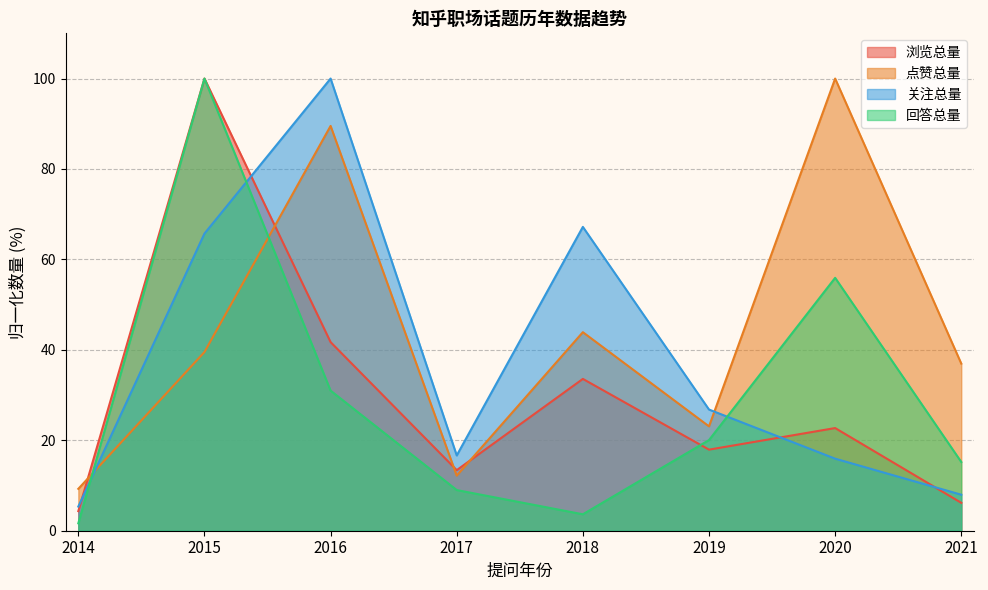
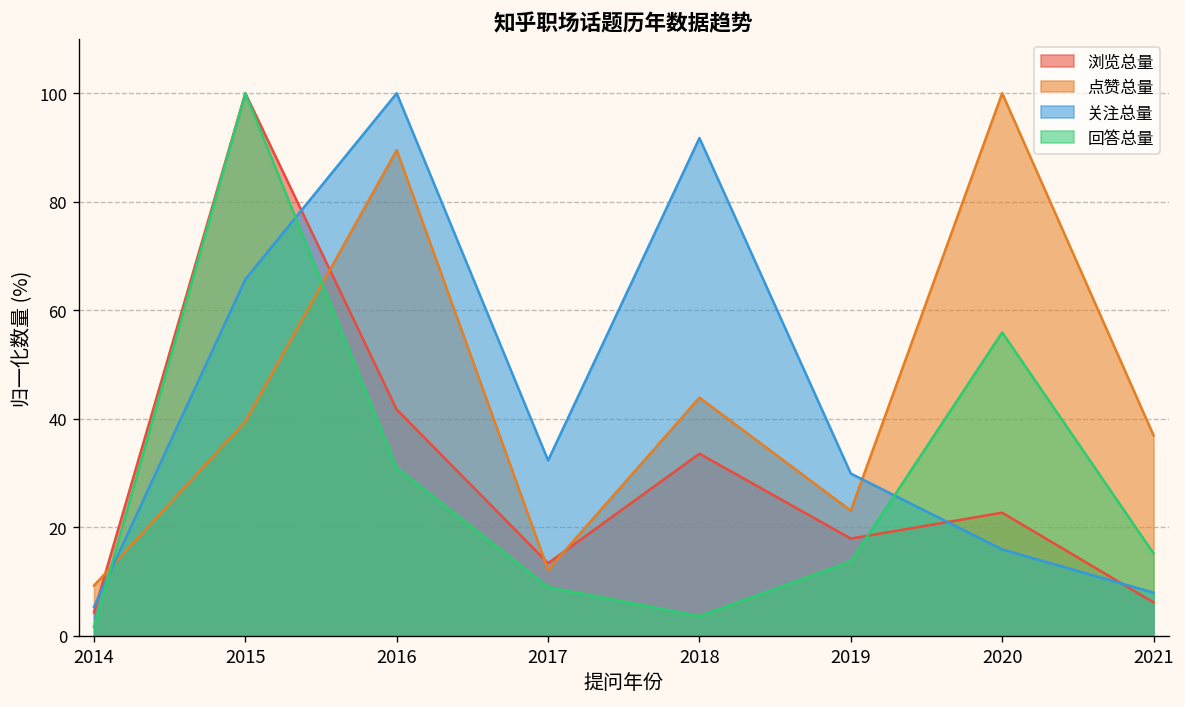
关注总量, 2017: 17 -> 32
关注总量, 2018: 67 -> 92
关注总量, 2019: 27 -> 30
回答总量, 2019: 20 -> 14
